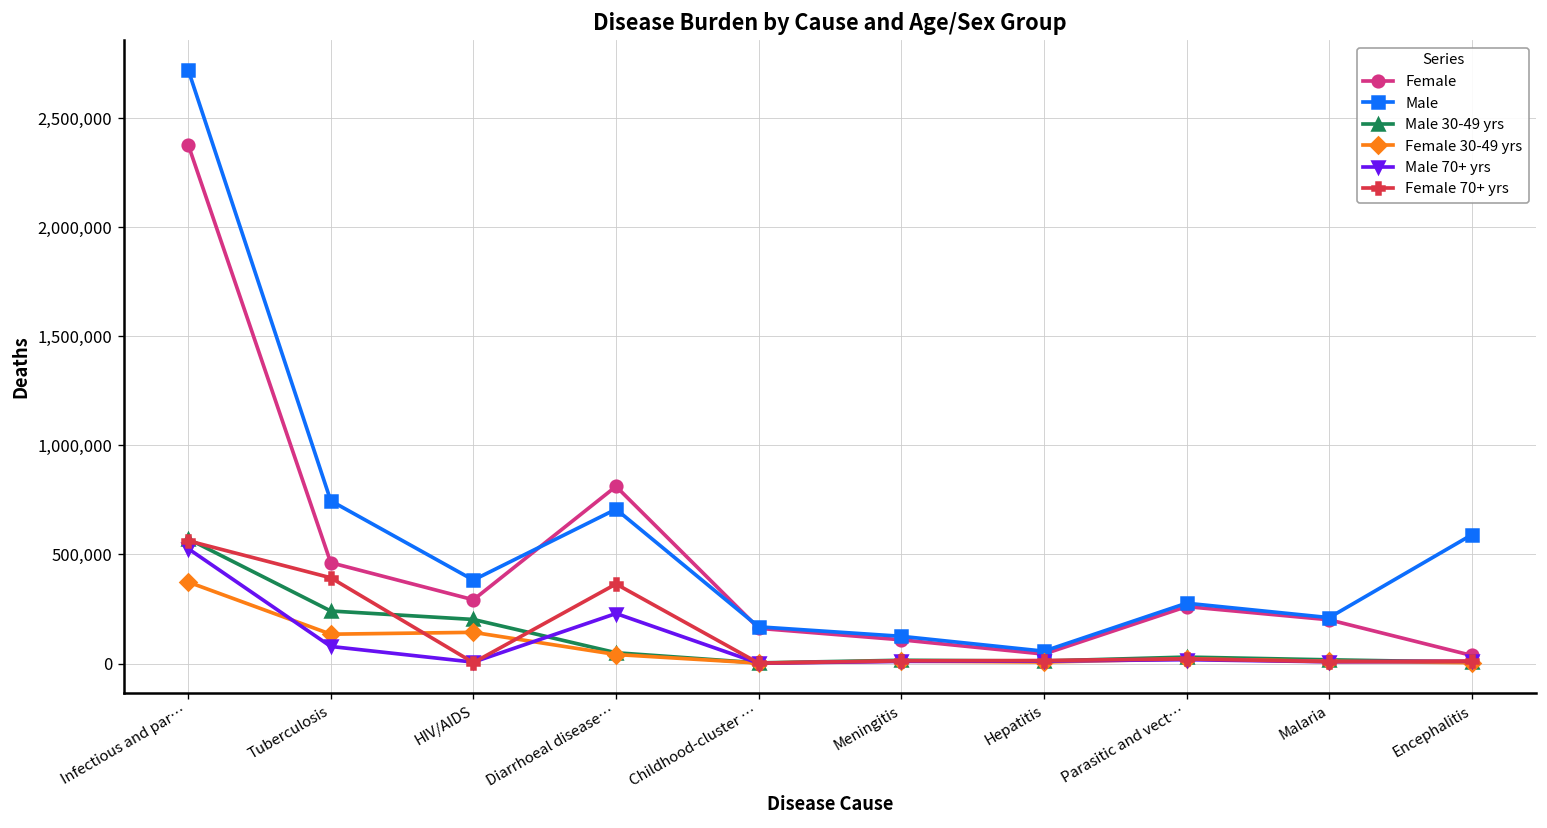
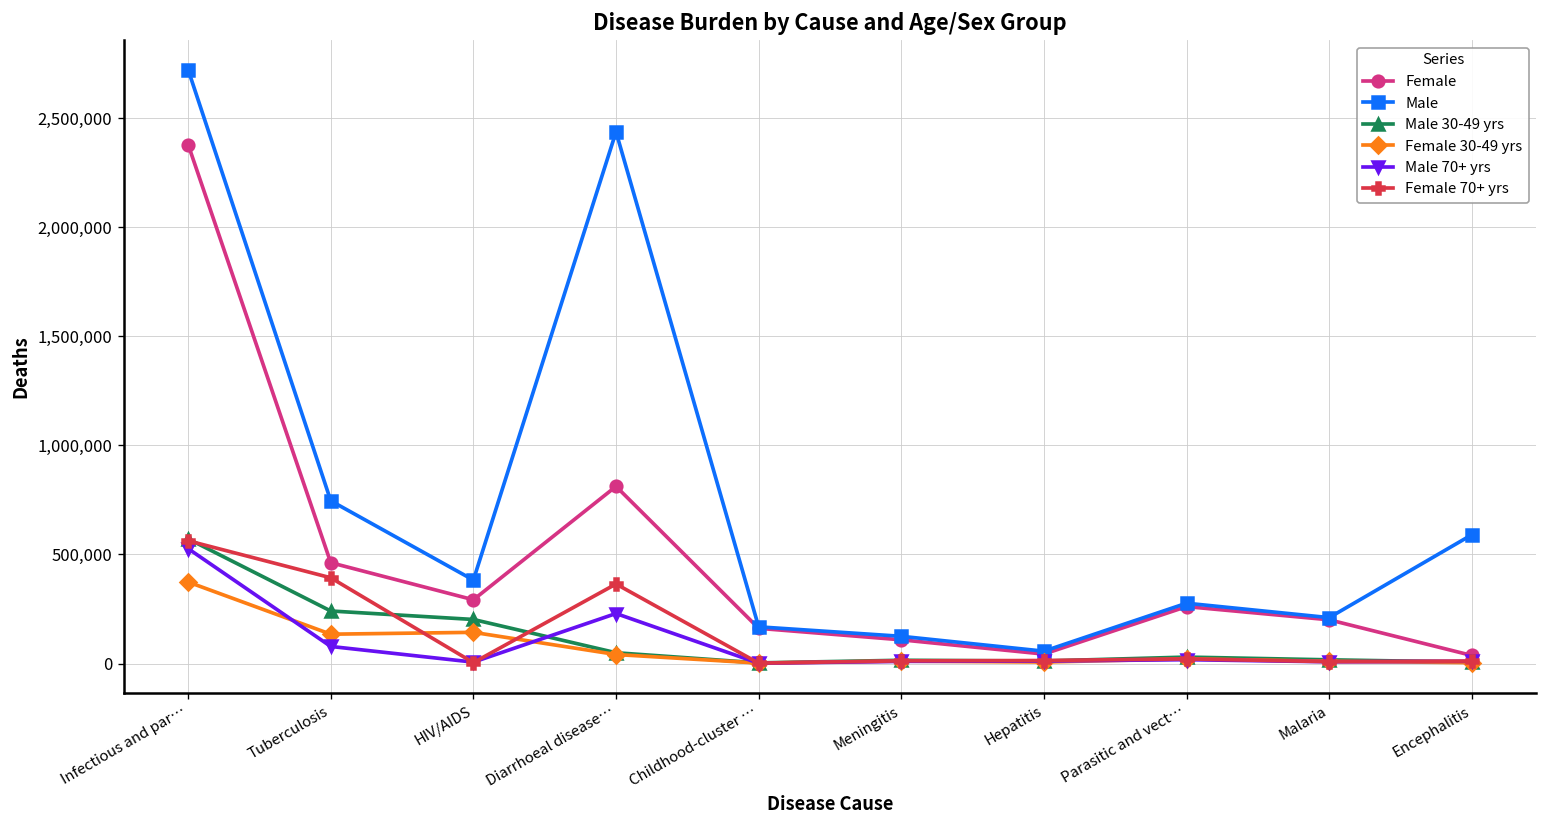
Male, Diarrhoeal disease…: 710,000 -> 2,440,000
